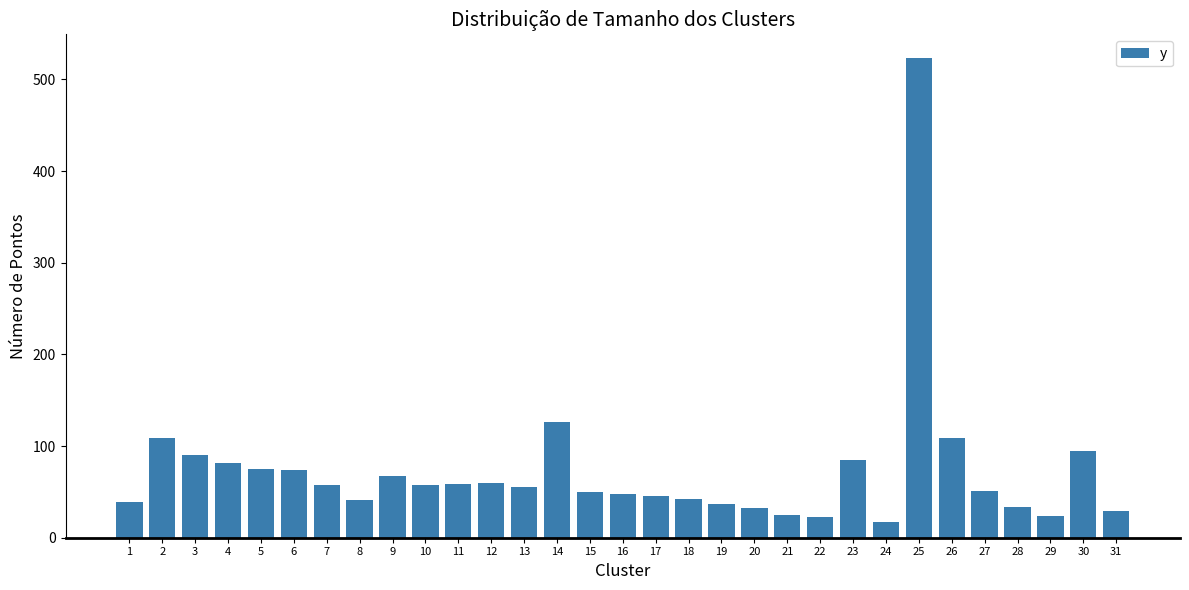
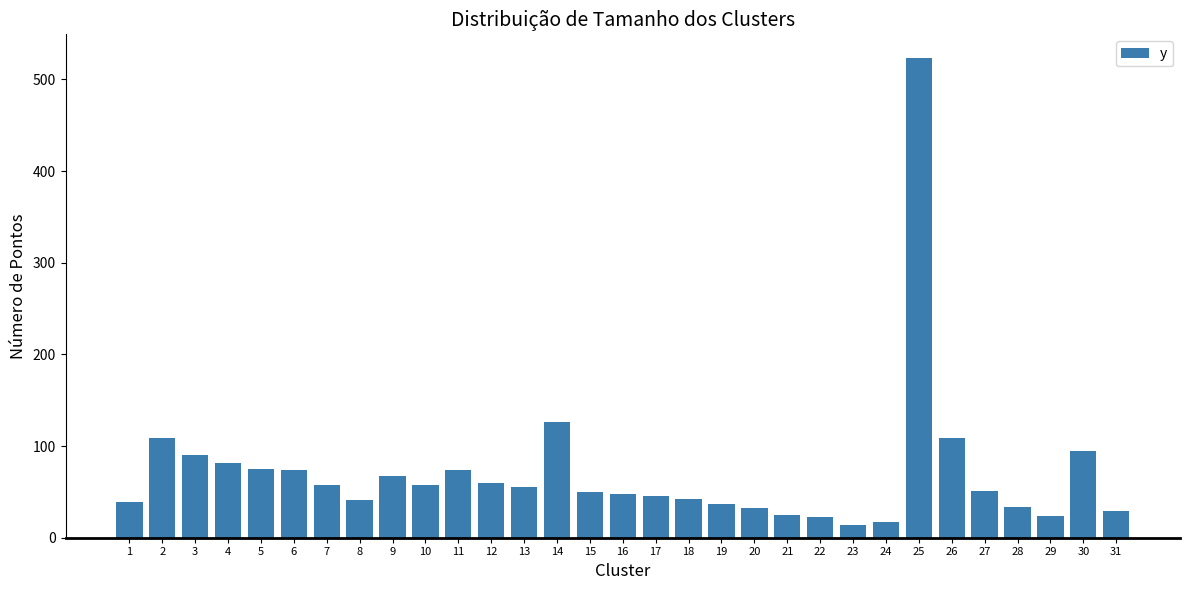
11: 60 -> 70
23: 90 -> 10
